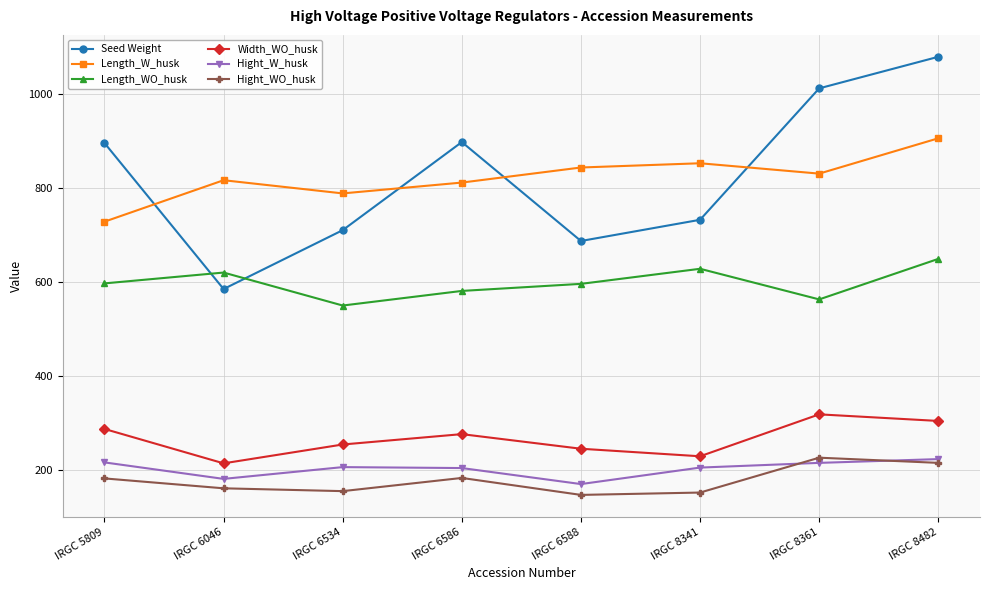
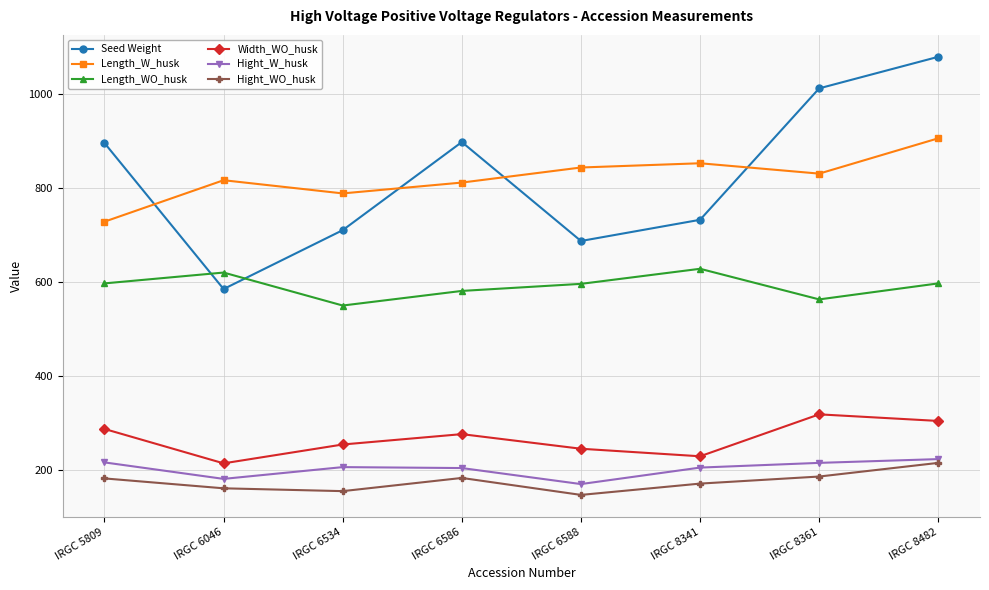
Hight_WO_husk, IRGC 8341: 150 -> 170
Hight_WO_husk, IRGC 8361: 230 -> 190
Length_WO_husk, IRGC 8482: 650 -> 600
